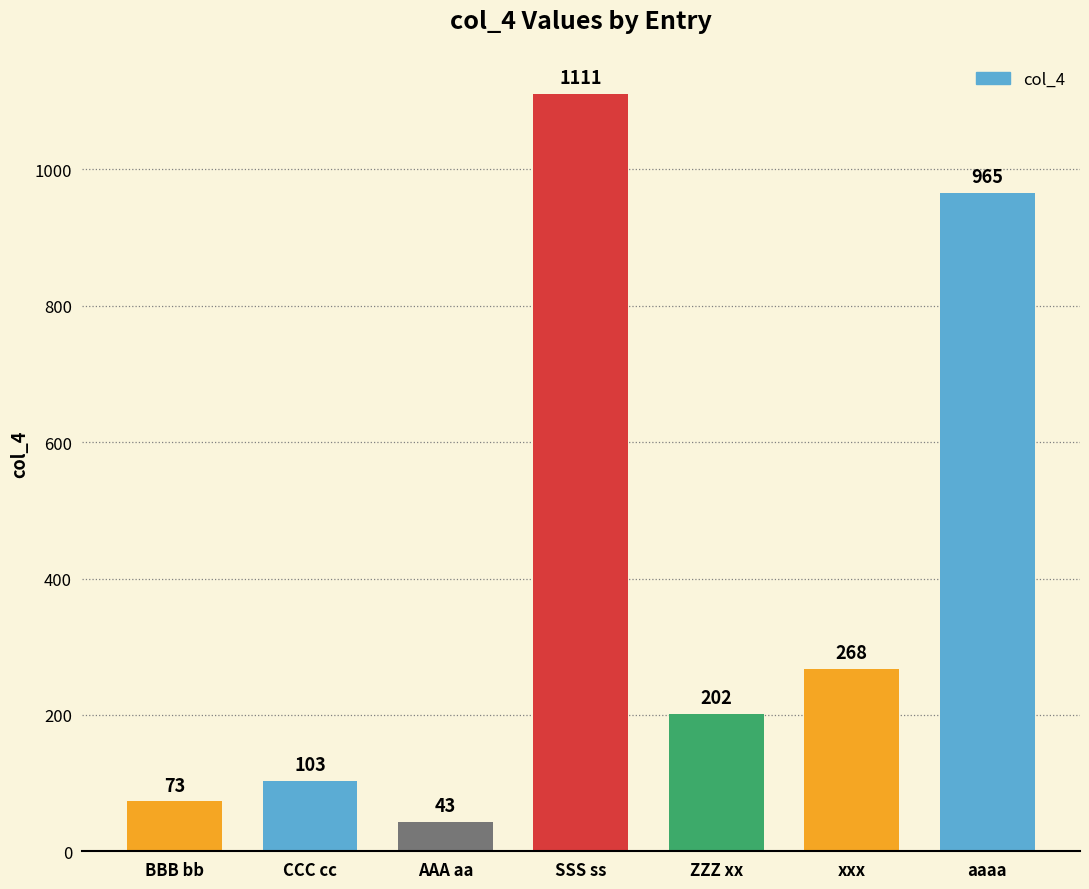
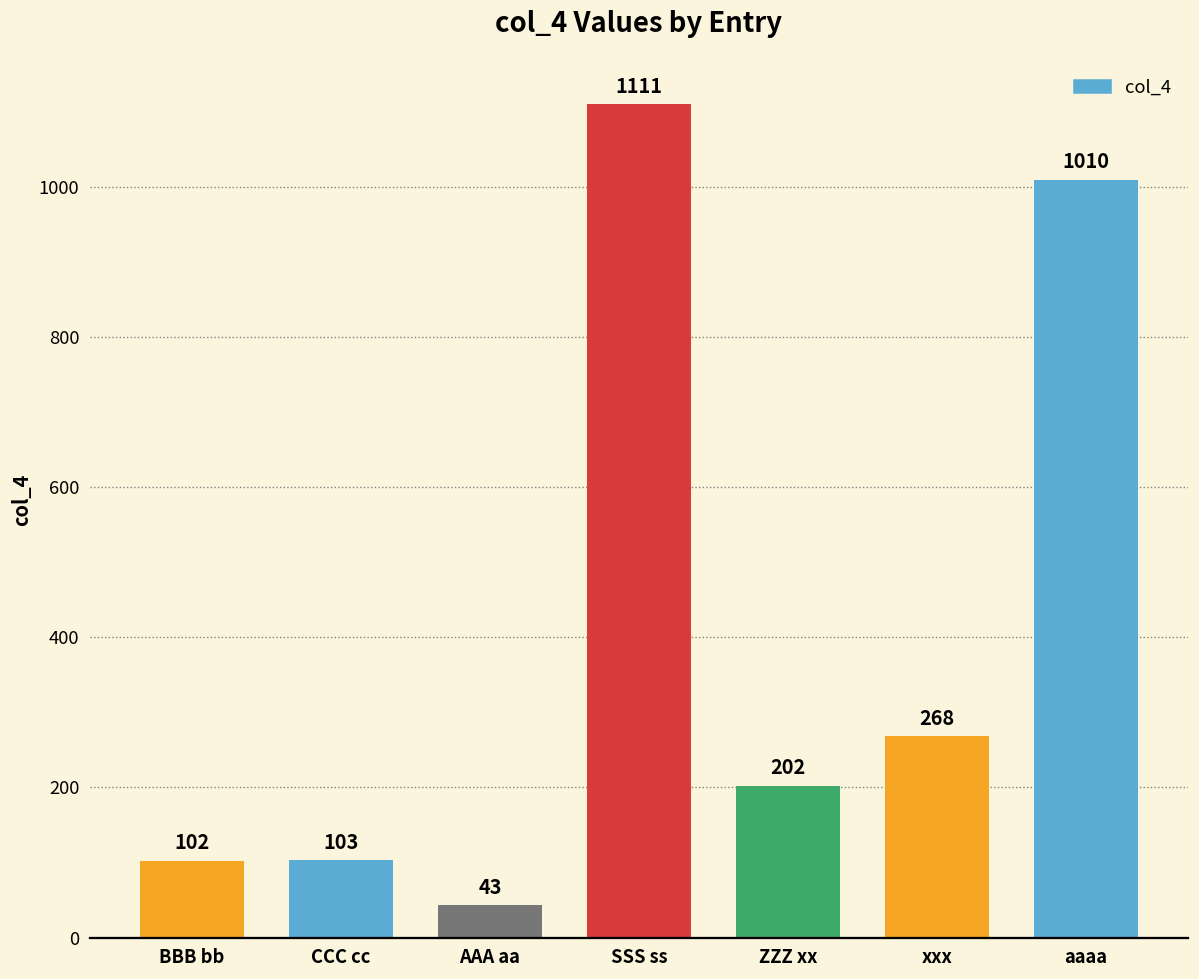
BBB bb: 73 -> 102
aaaa: 965 -> 1010
